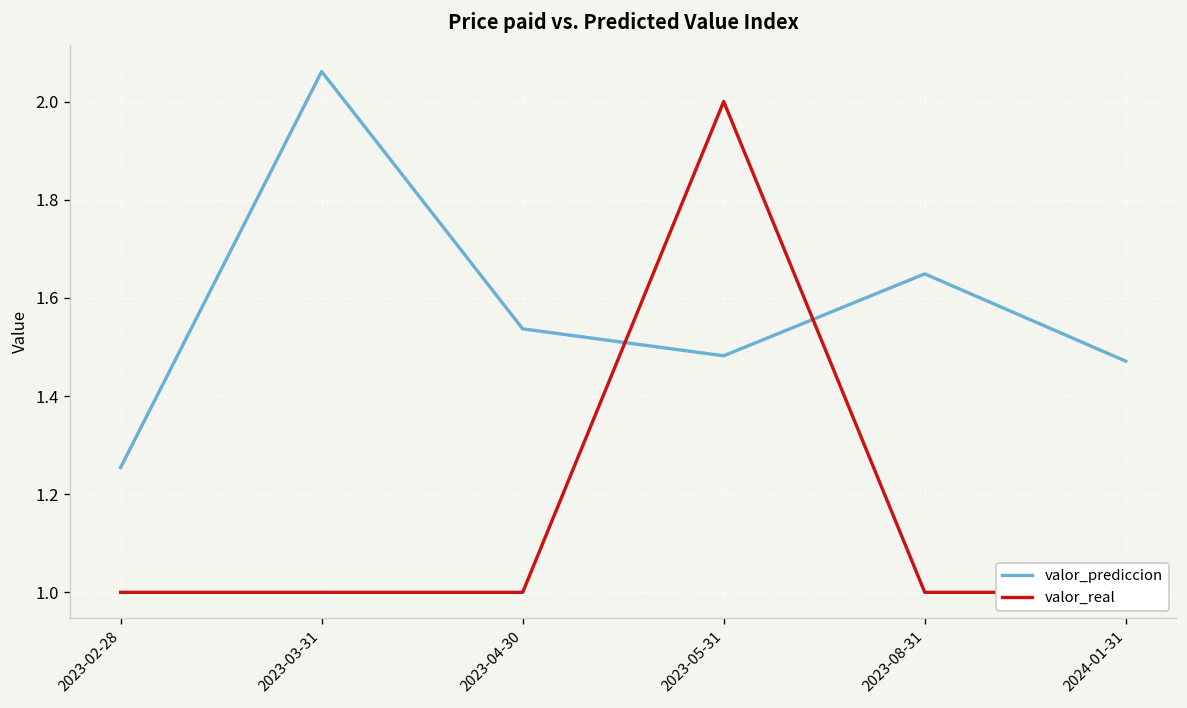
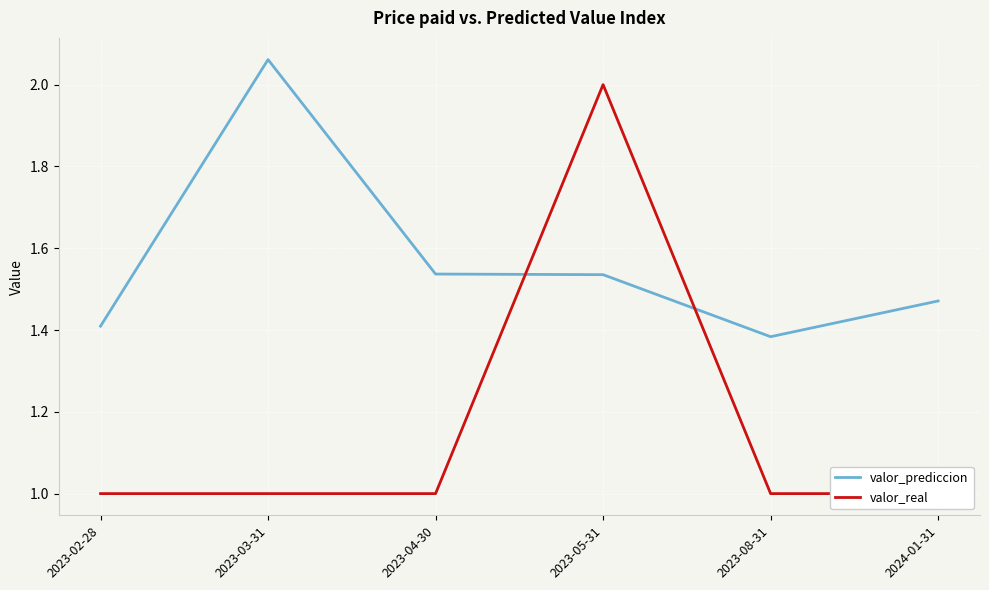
valor_prediccion, 2023-02-28: 1.25 -> 1.41
valor_prediccion, 2023-05-31: 1.48 -> 1.54
valor_prediccion, 2023-08-31: 1.65 -> 1.38
